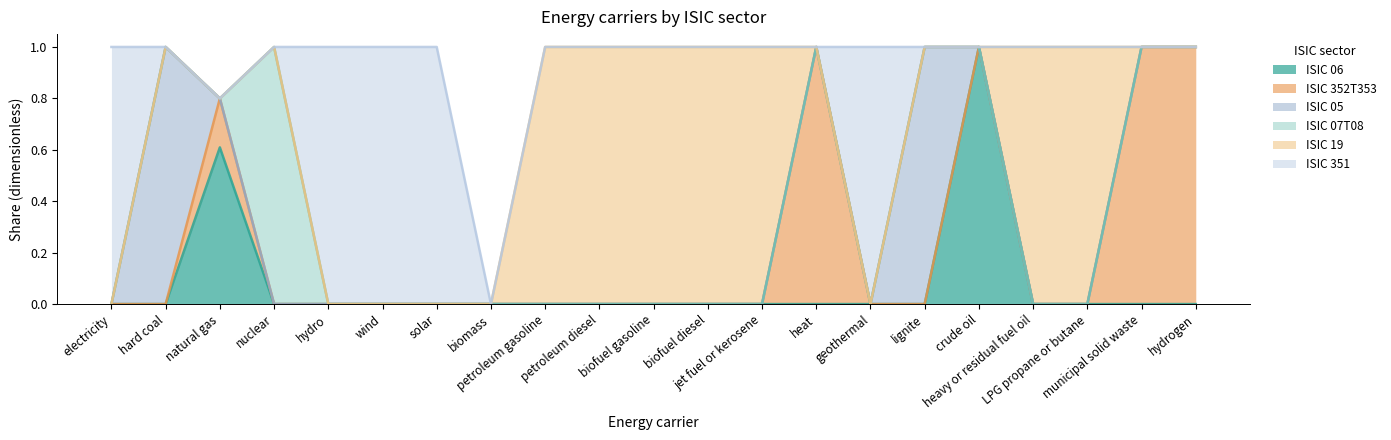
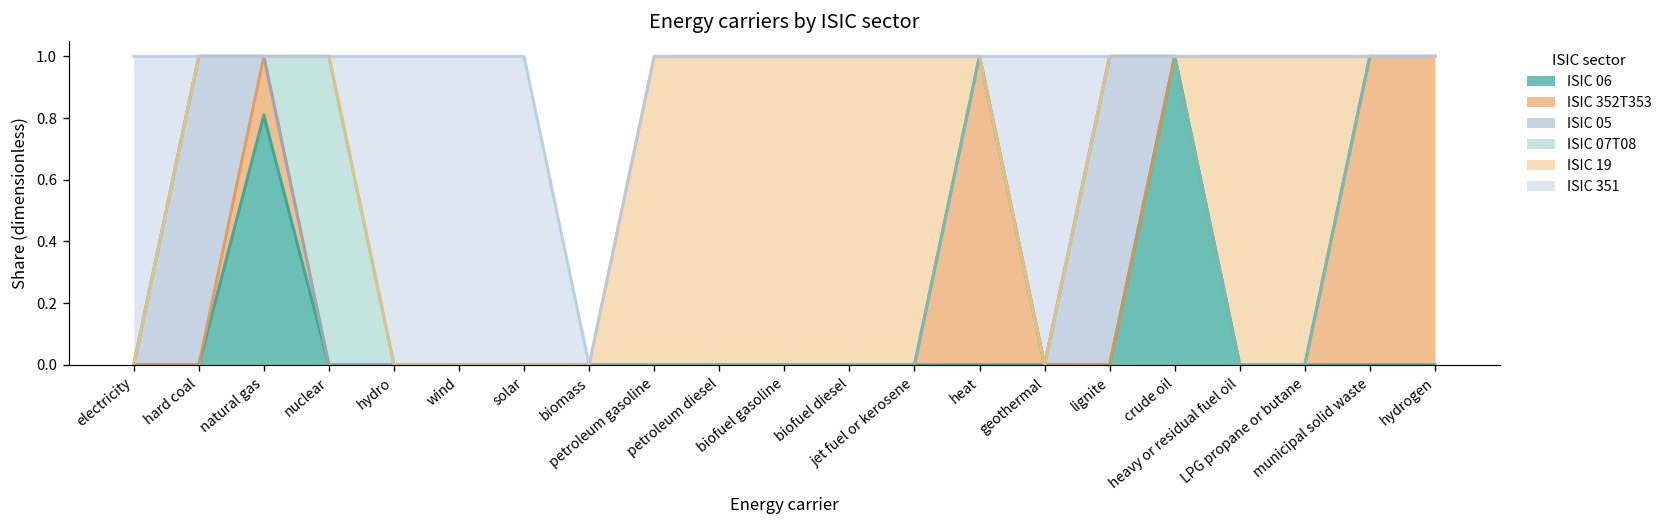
ISIC 06, natural gas: 0.61 -> 0.81
